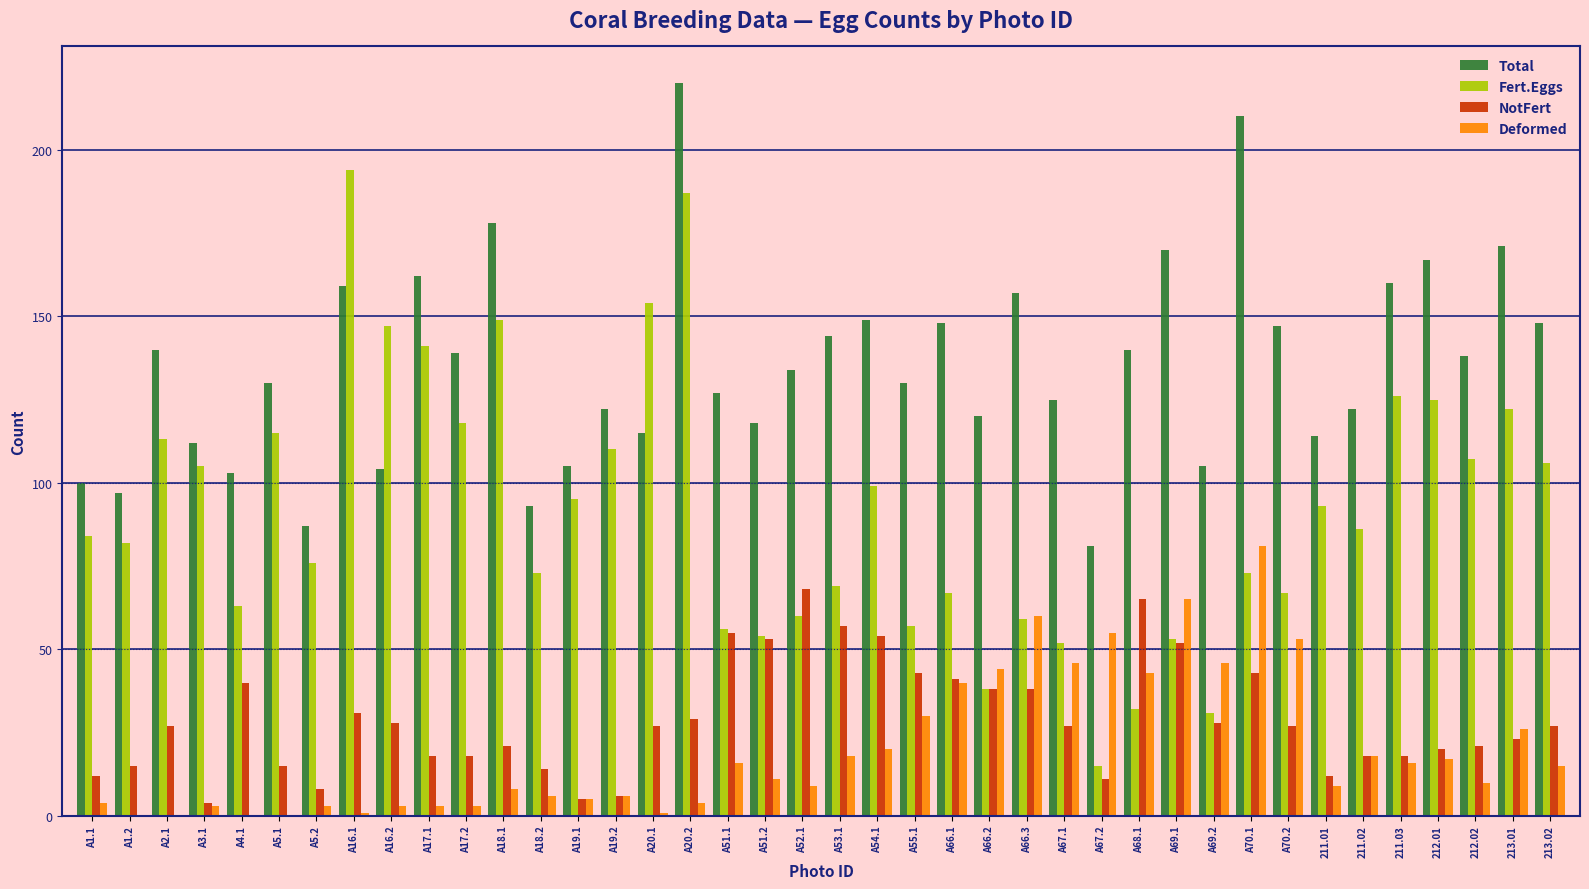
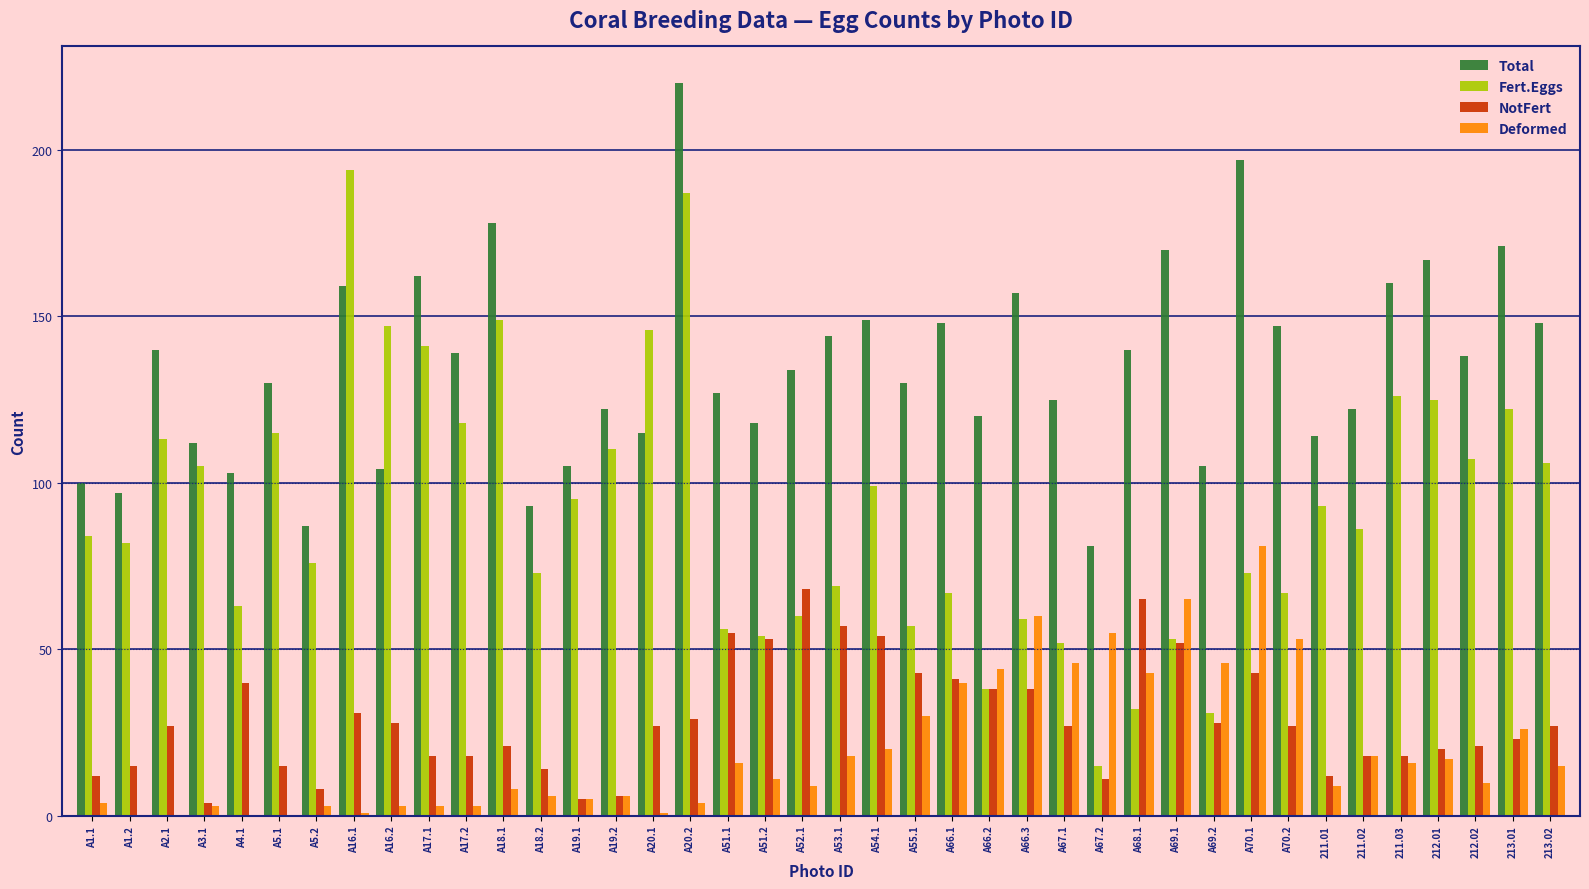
Fert.Eggs, A20.1: 154 -> 146
Total, A70.1: 210 -> 197
